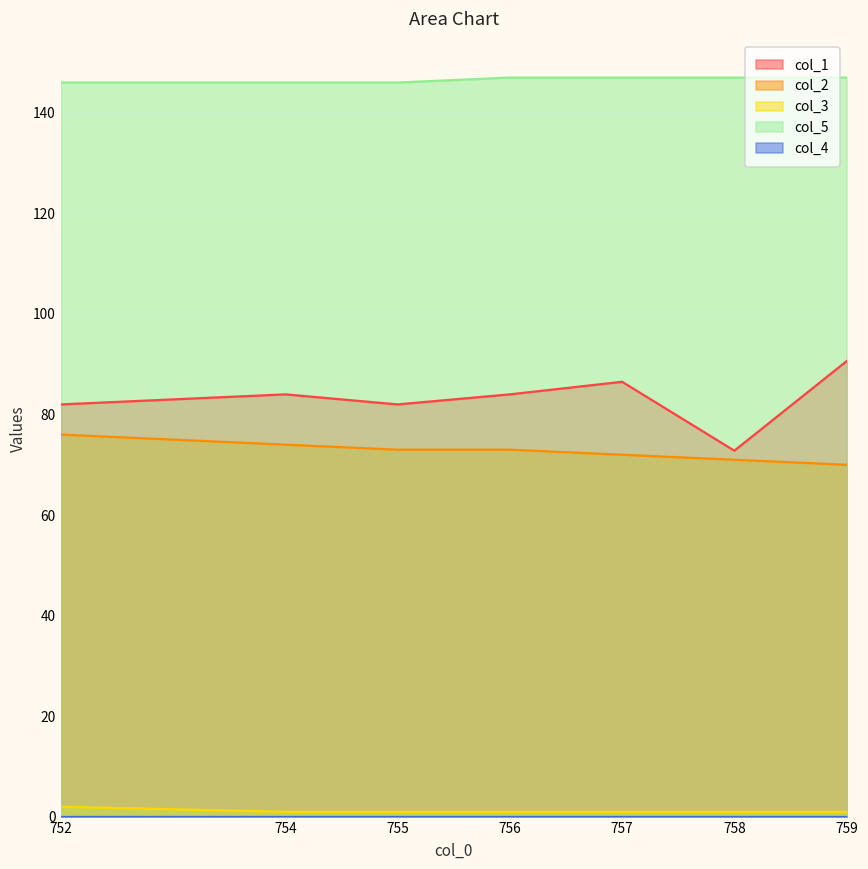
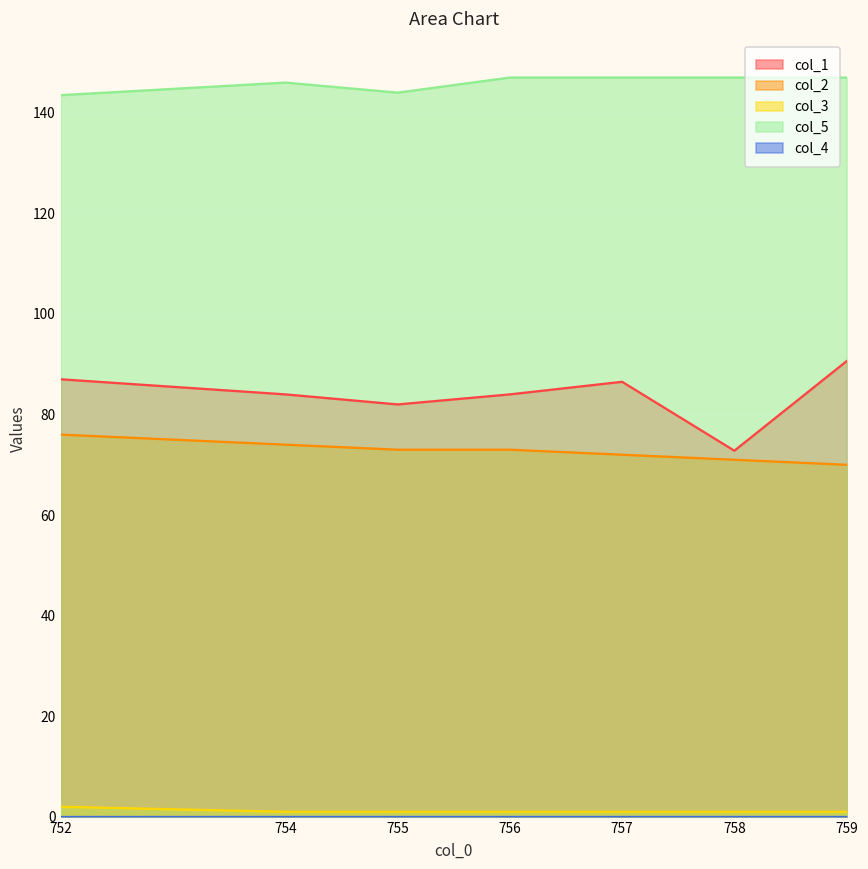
col_1, 752: 82 -> 87
col_5, 752: 146 -> 144
col_5, 755: 146 -> 144
